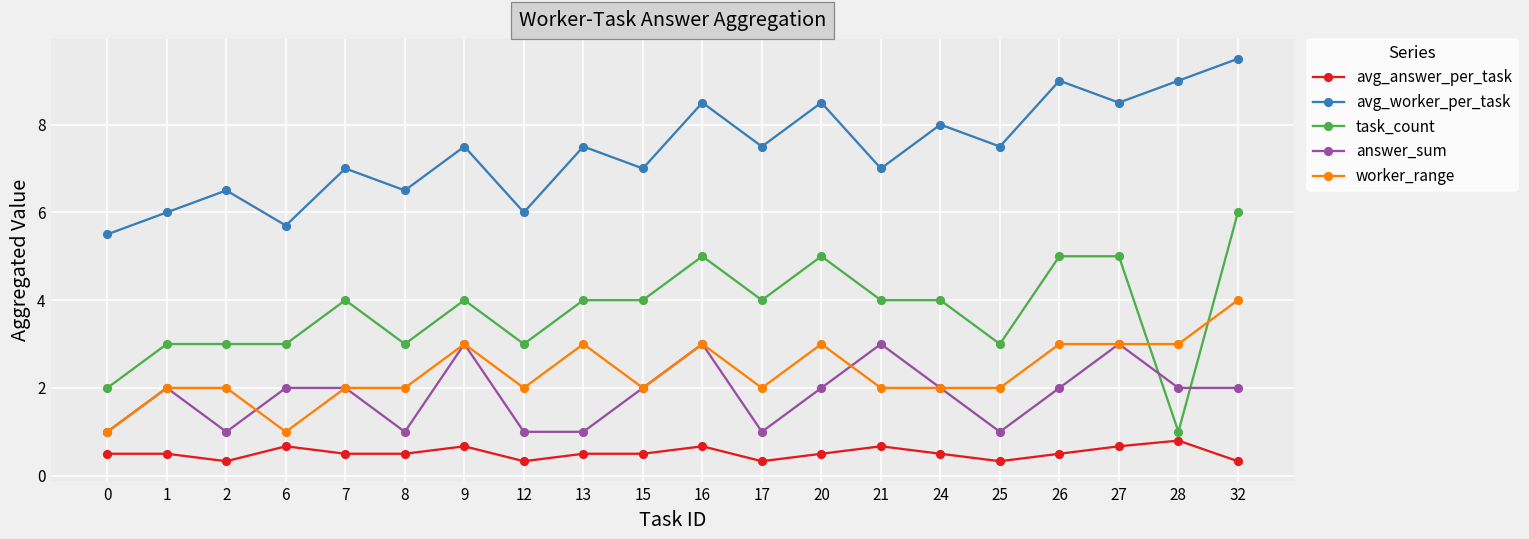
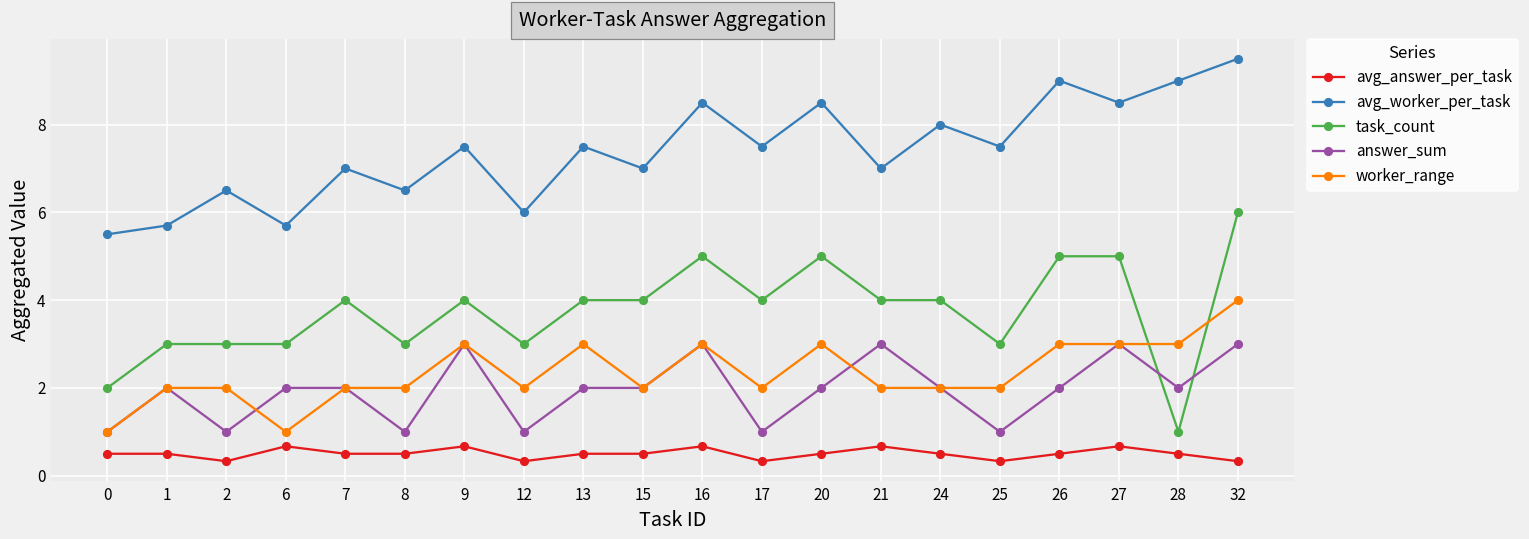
avg_worker_per_task, 1: 6.0 -> 5.7
answer_sum, 13: 1 -> 2
avg_answer_per_task, 28: 0.8 -> 0.5
answer_sum, 32: 2 -> 3
